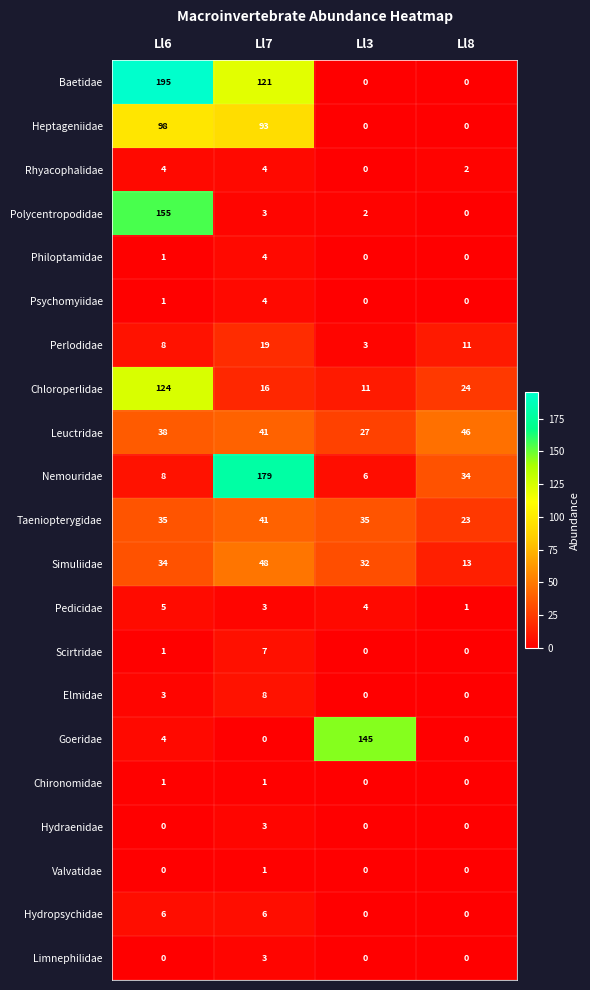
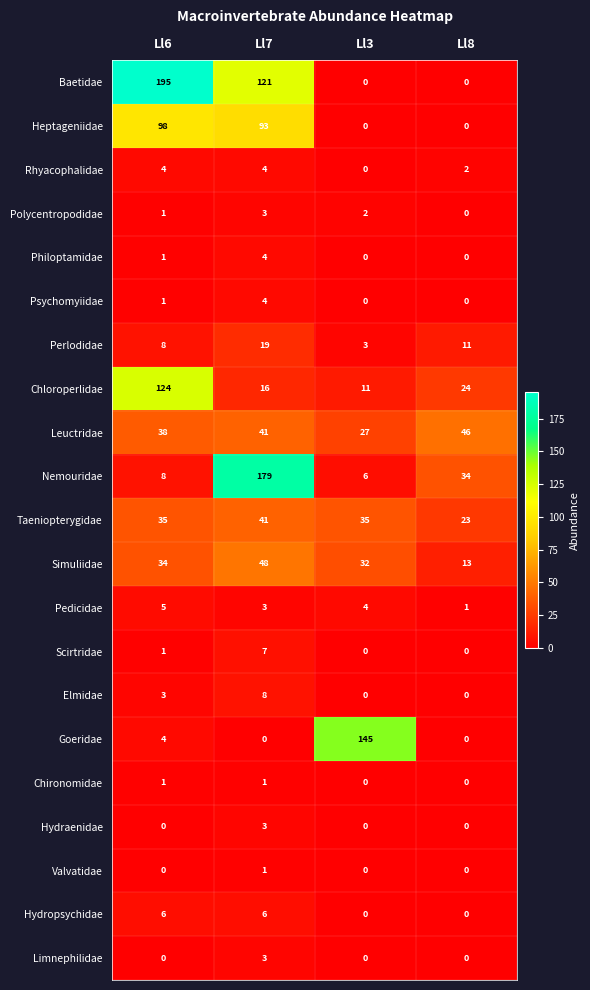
Polycentropodidae, Ll6: 155 -> 1
